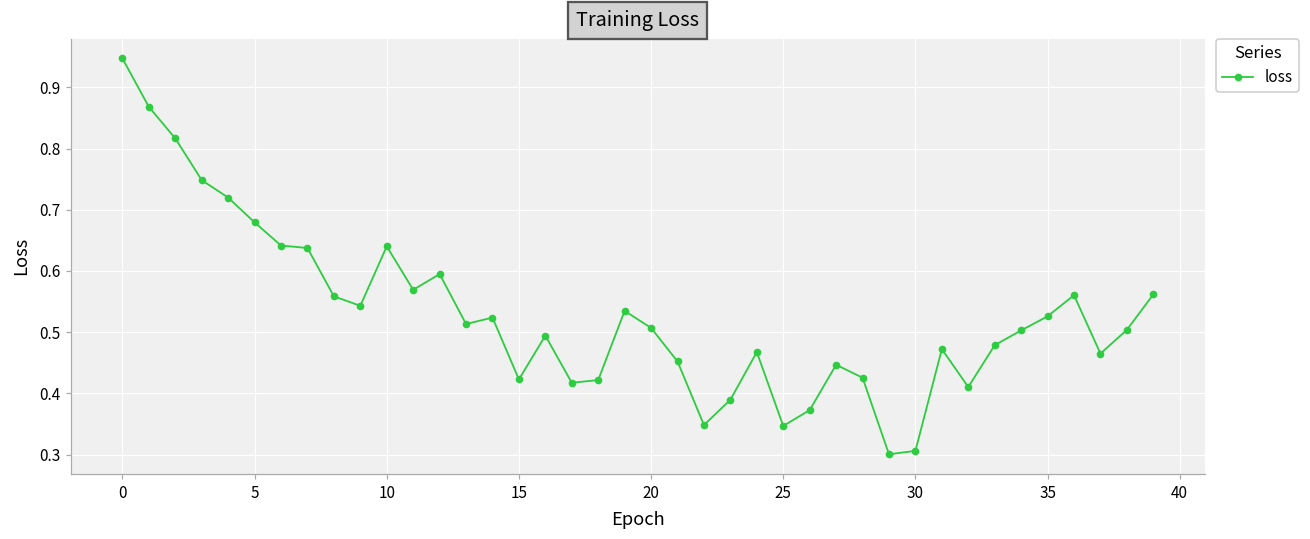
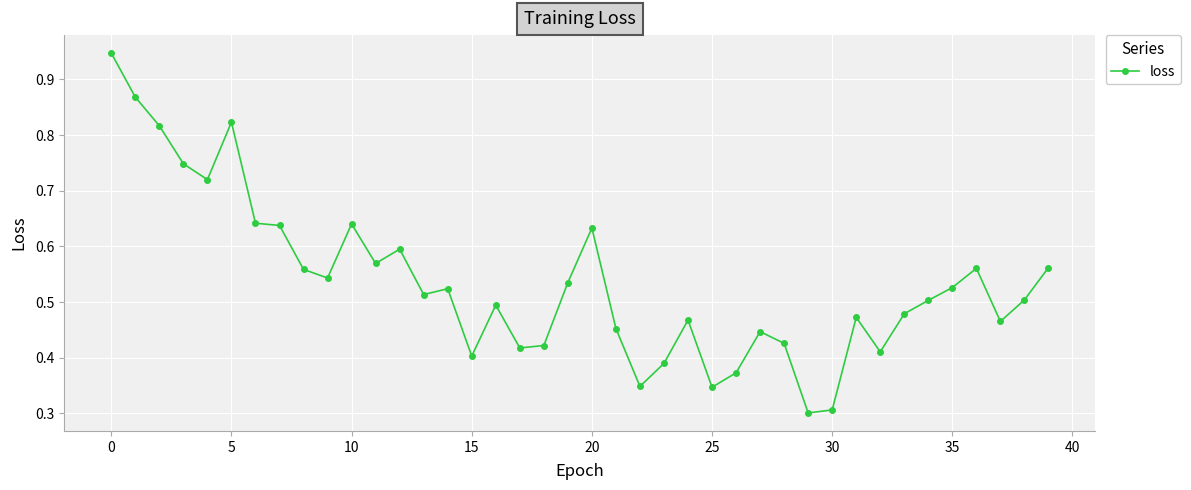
5: 0.68 -> 0.82
15: 0.42 -> 0.40
20: 0.51 -> 0.63
